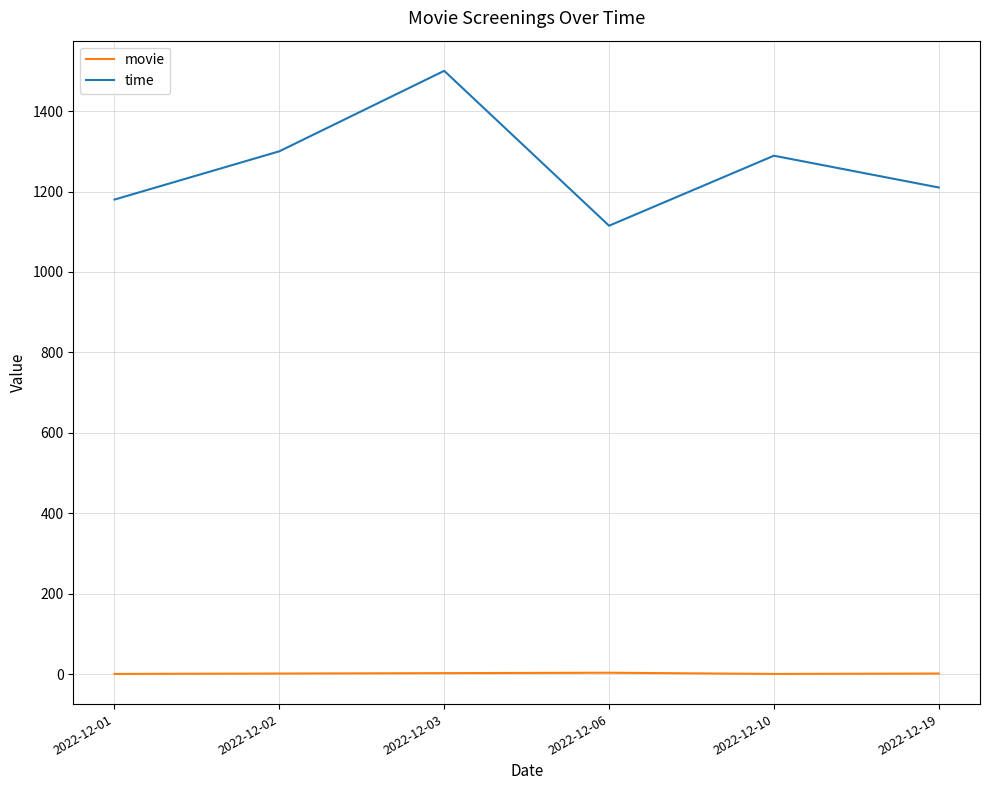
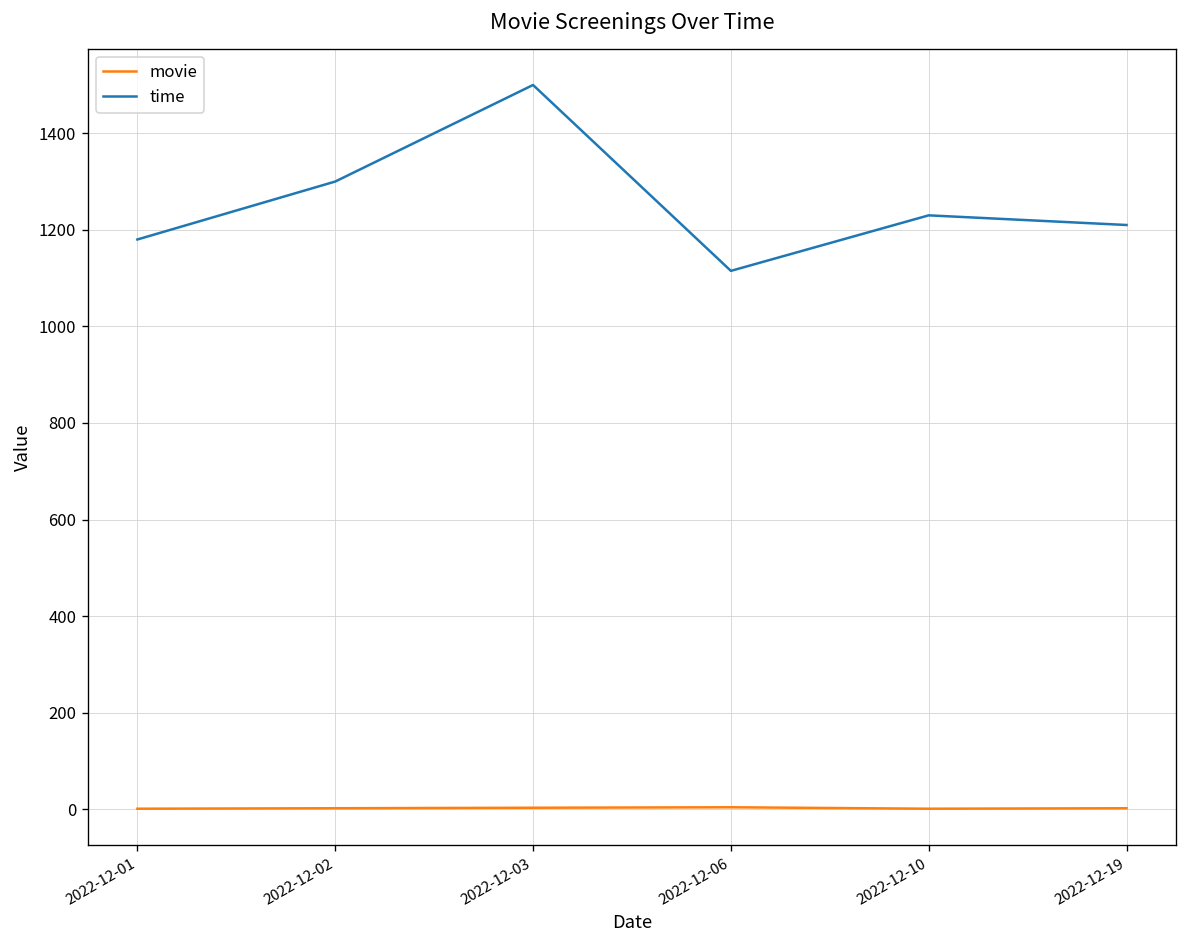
time, 2022-12-10: 1290 -> 1230
